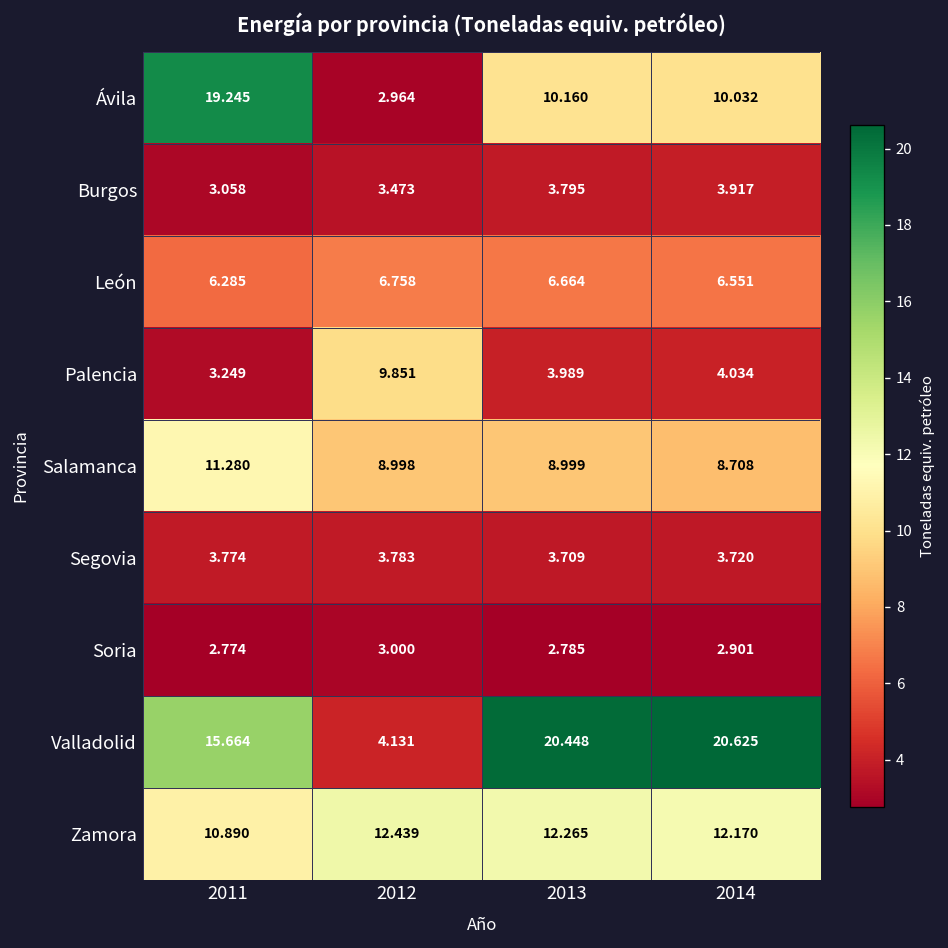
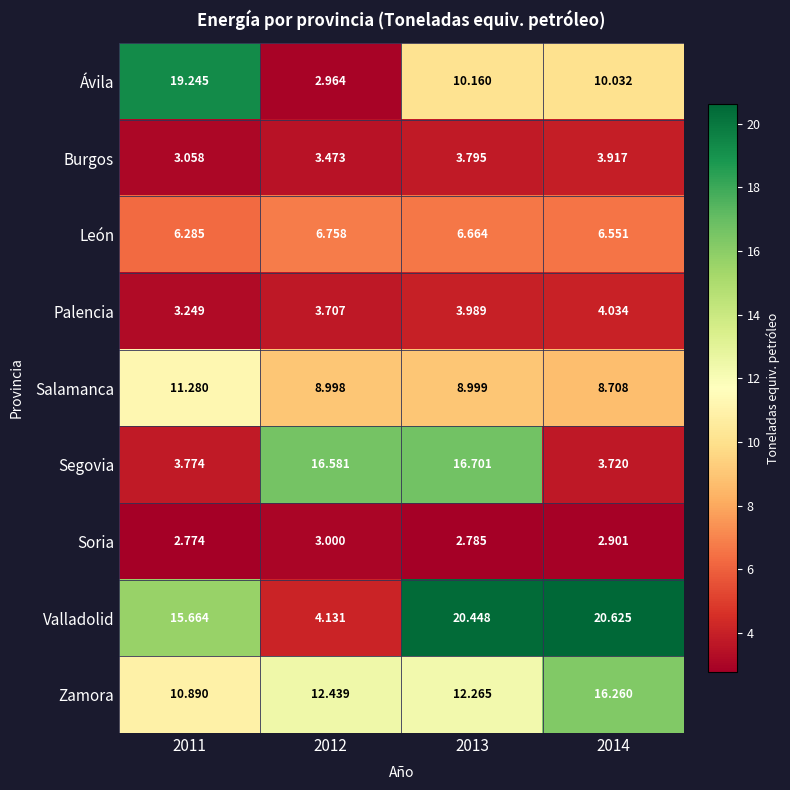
Palencia, 2012: 9.851 -> 3.707
Segovia, 2012: 3.783 -> 16.581
Segovia, 2013: 3.709 -> 16.701
Zamora, 2014: 12.170 -> 16.260
